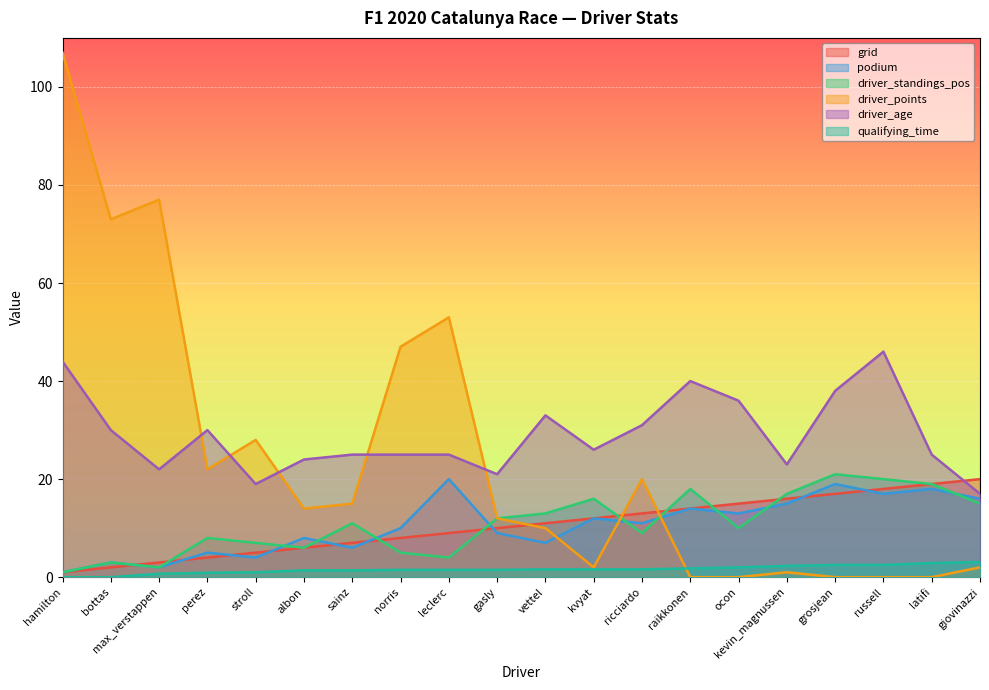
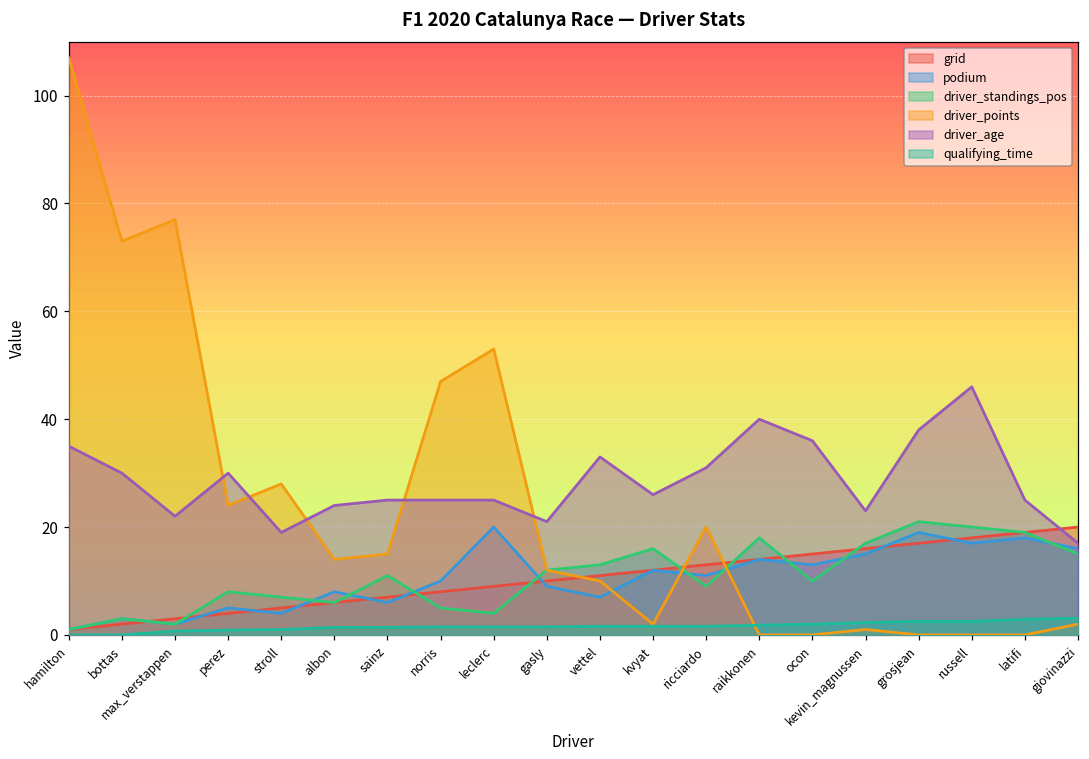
driver_age, hamilton: 44 -> 35
driver_points, perez: 22 -> 24
